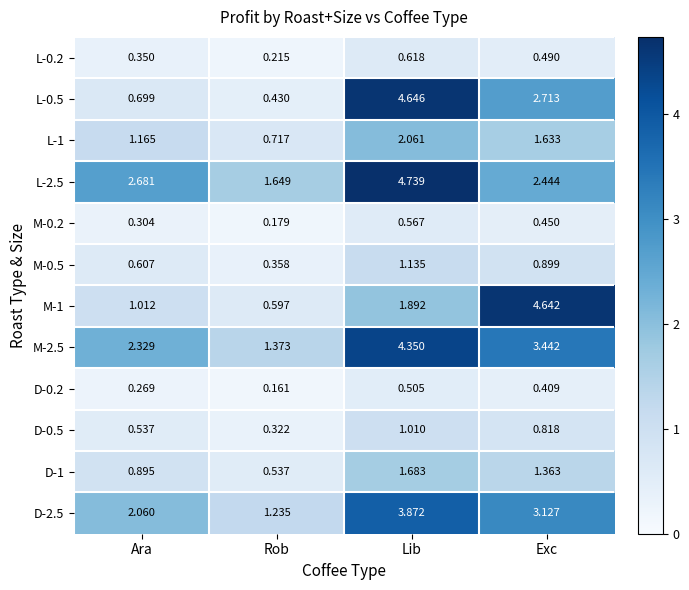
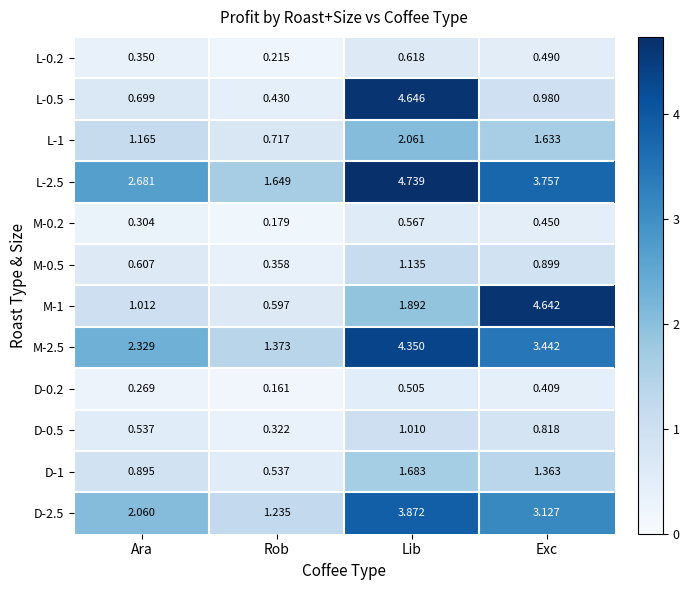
L-0.5, Exc: 2.713 -> 0.980
L-2.5, Exc: 2.444 -> 3.757
